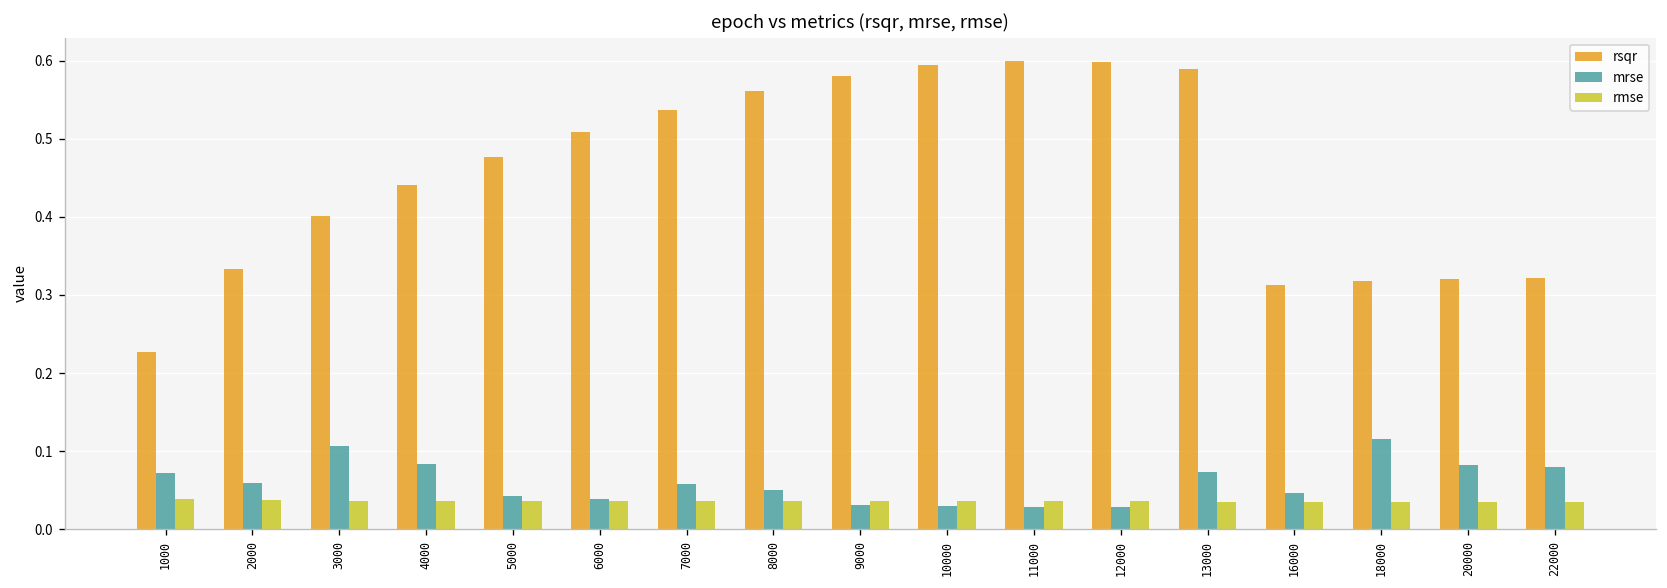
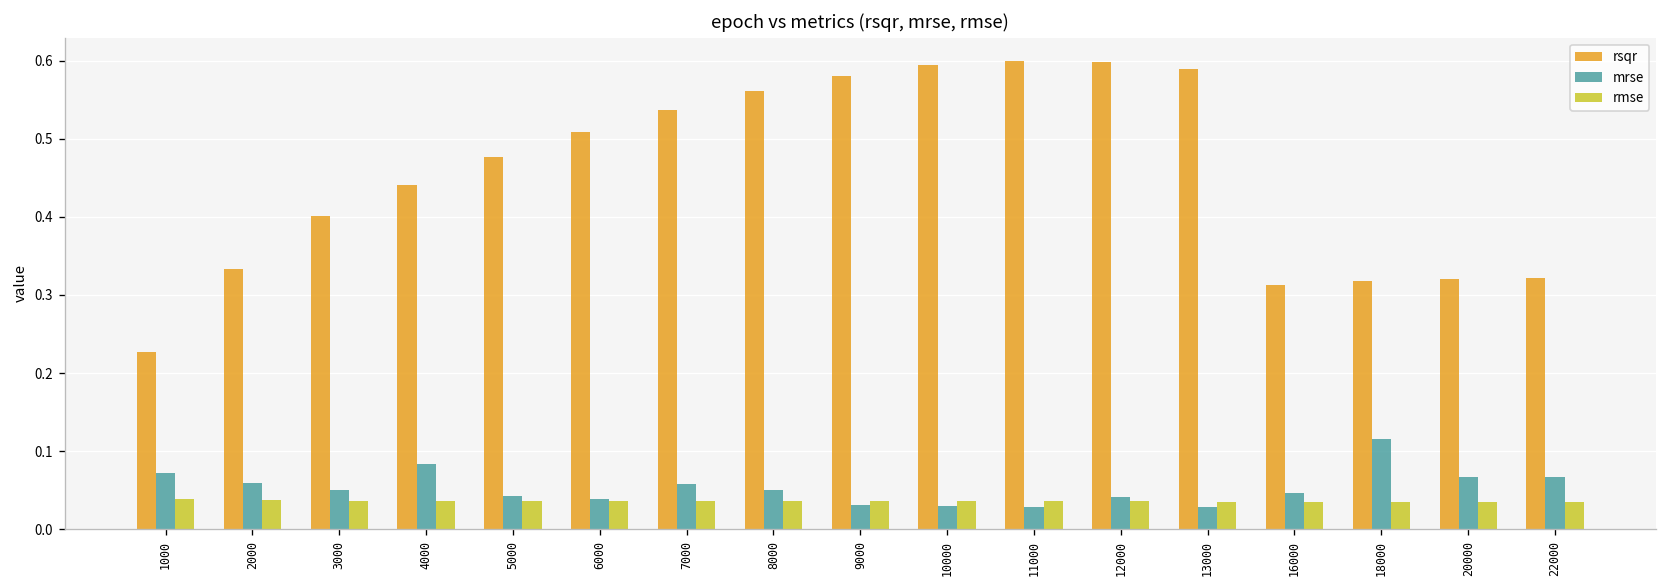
mrse, 3000: 0.11 -> 0.05
mrse, 12000: 0.03 -> 0.04
mrse, 13000: 0.07 -> 0.03
mrse, 20000: 0.08 -> 0.07
mrse, 22000: 0.08 -> 0.07
